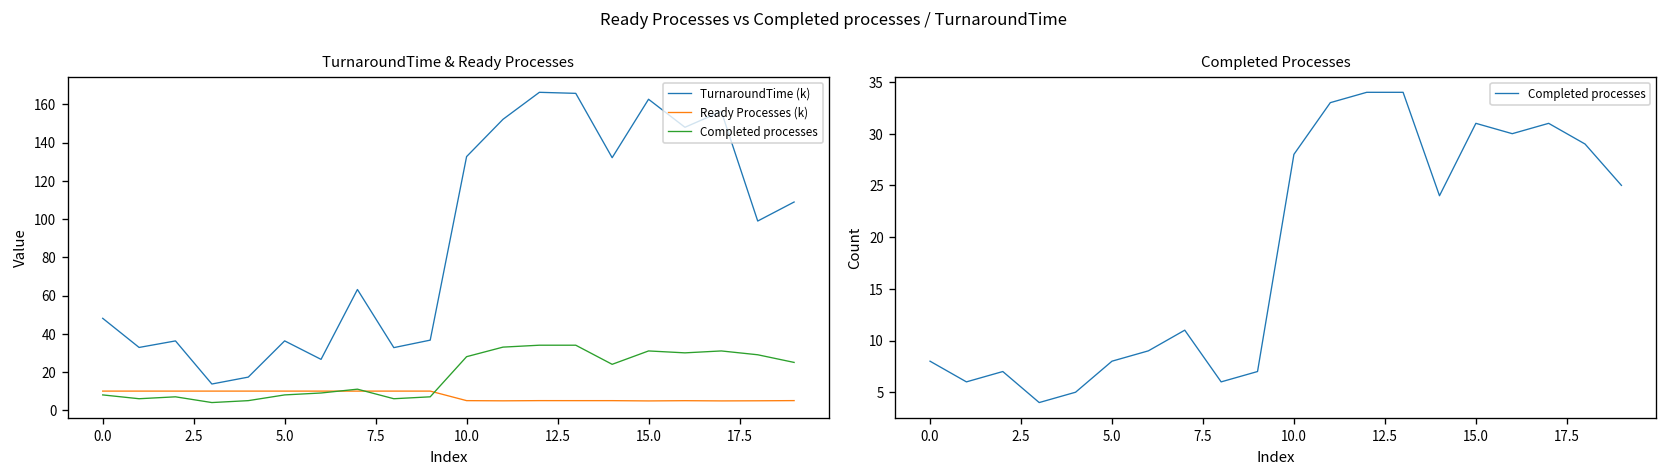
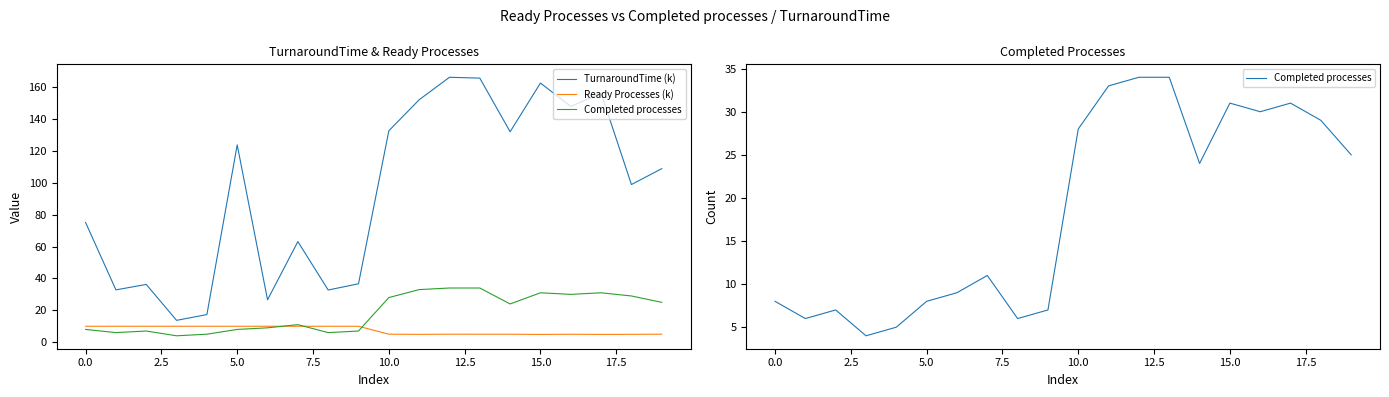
TurnaroundTime & Ready Processes, TurnaroundTime (k), 0.0: 48 -> 75
TurnaroundTime & Ready Processes, TurnaroundTime (k), 5.0: 36 -> 124
